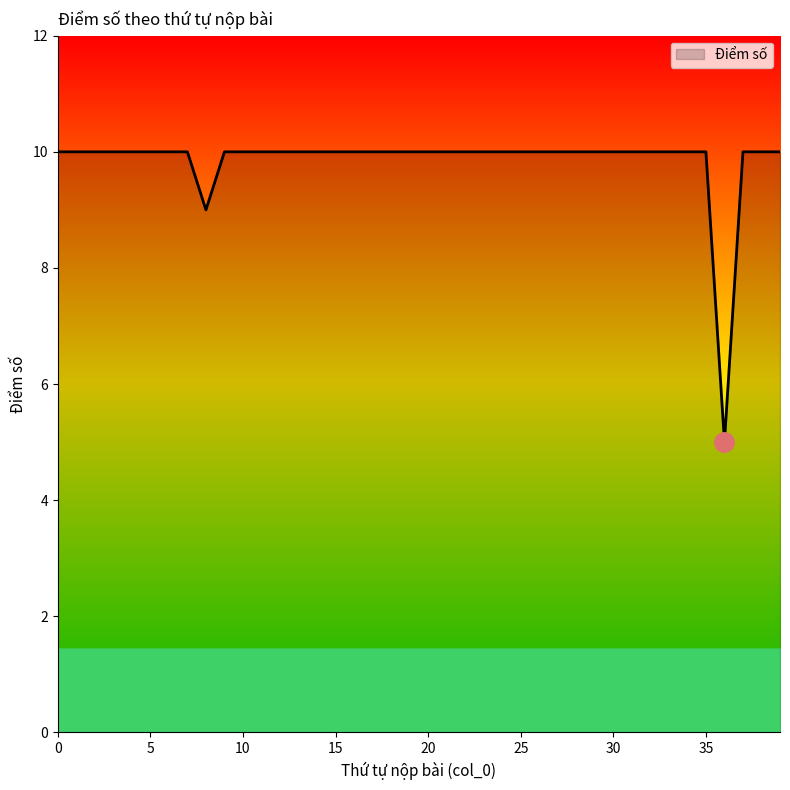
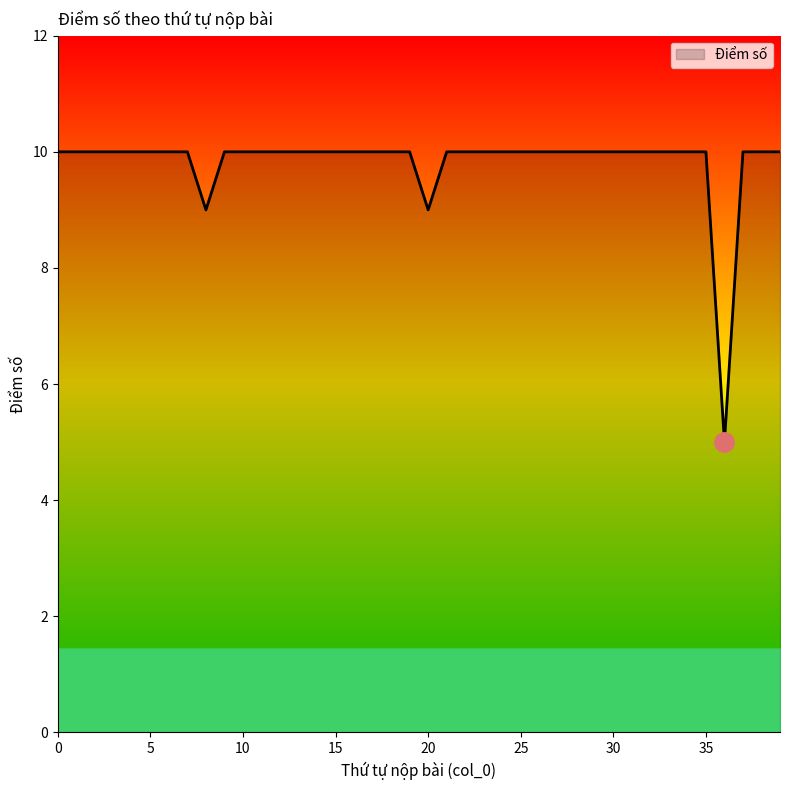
Điểm số, 20: 10 -> 9
